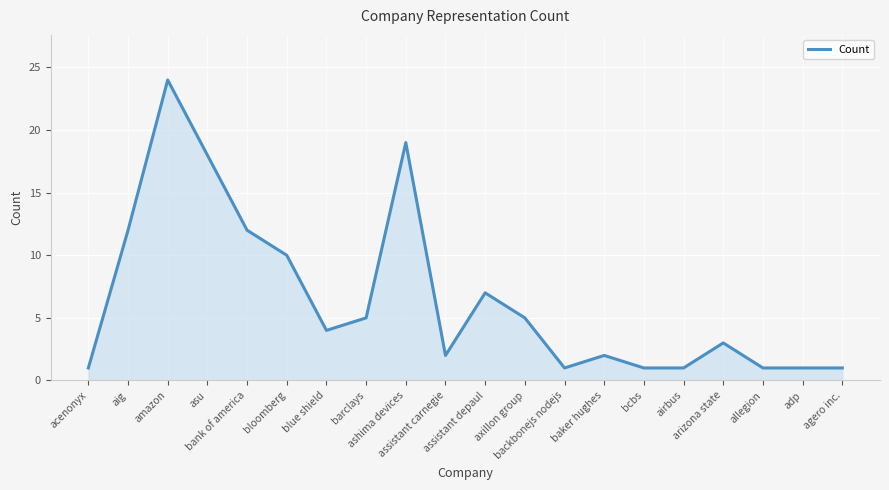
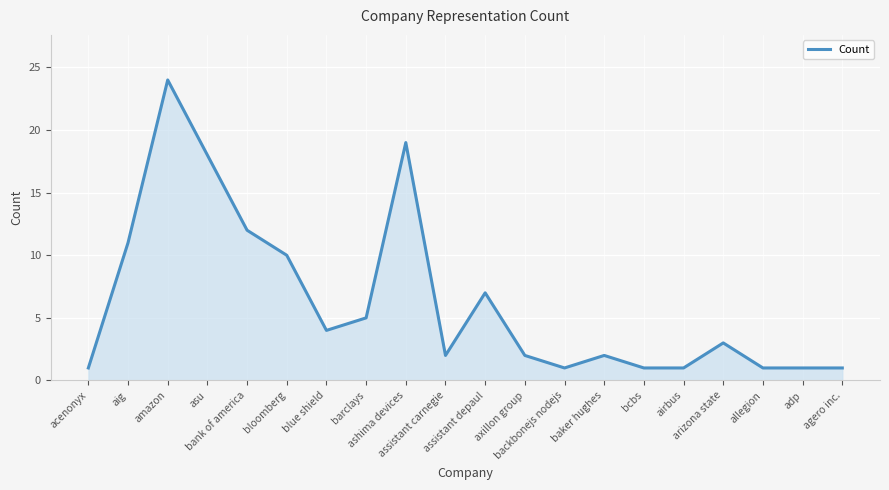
aig: 12 -> 11
axillon group: 5 -> 2
